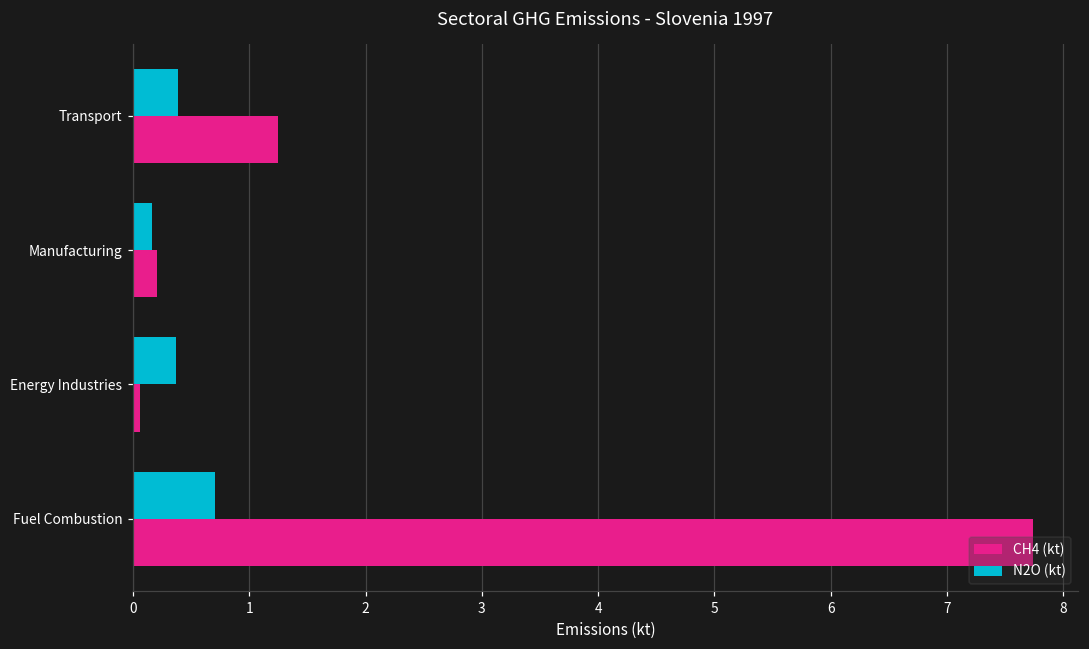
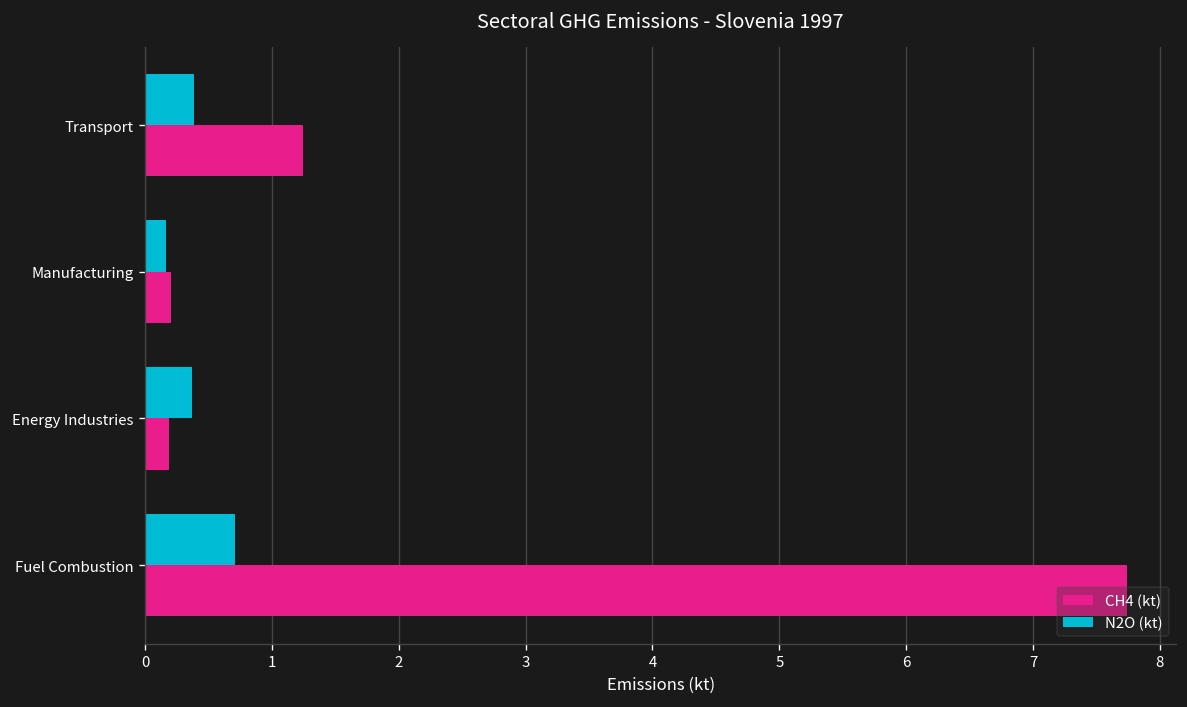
CH4 (kt), Energy Industries: 0.06 -> 0.19
